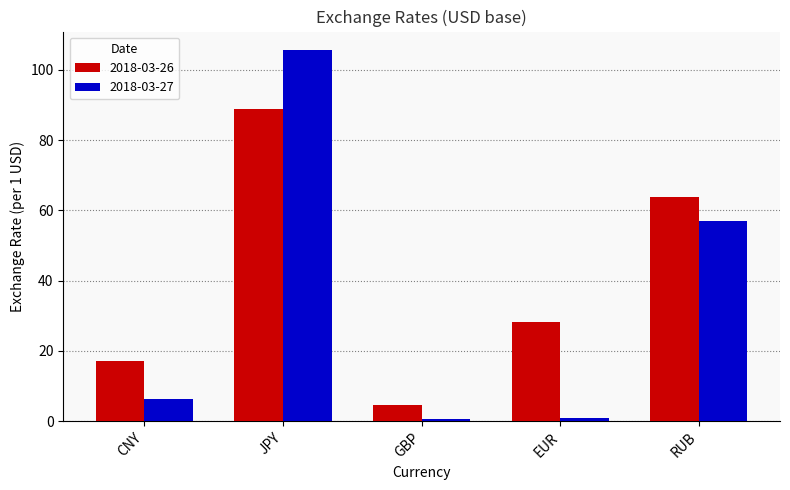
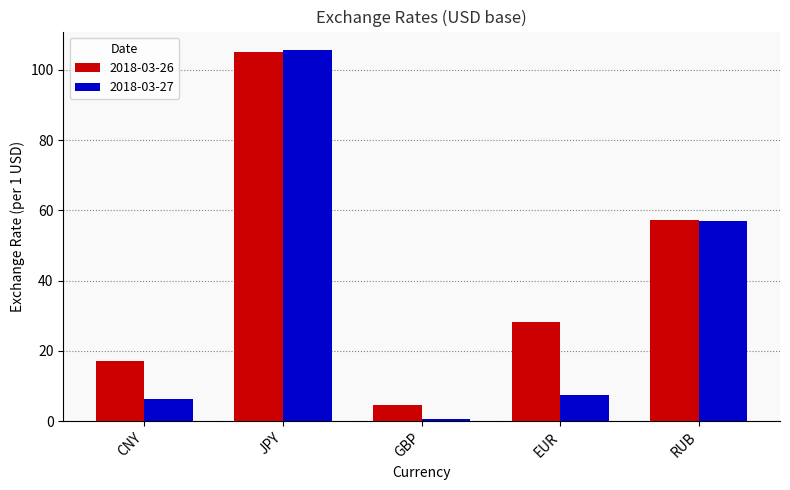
2018-03-26, JPY: 89 -> 105
2018-03-27, EUR: 1 -> 7
2018-03-26, RUB: 64 -> 57
